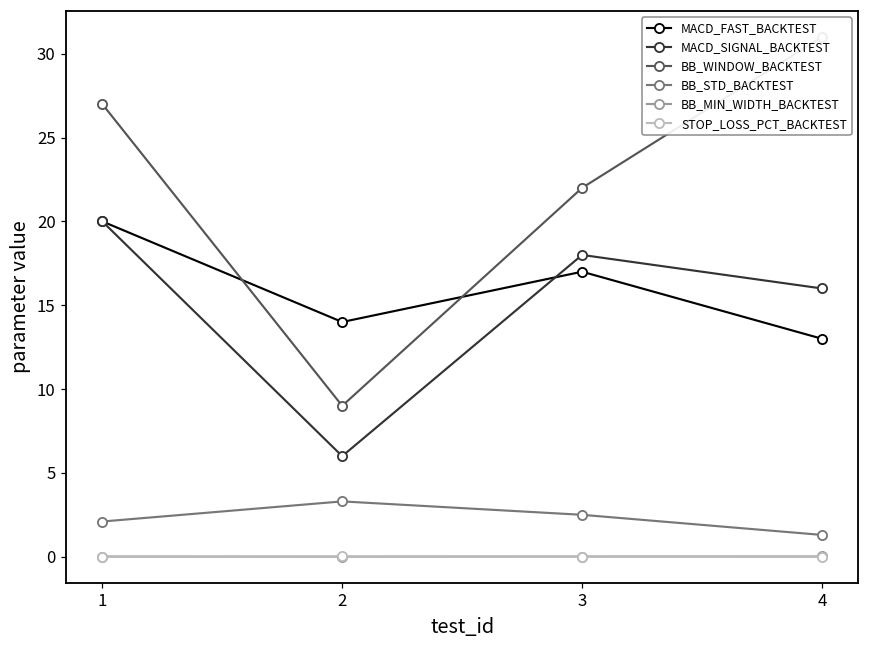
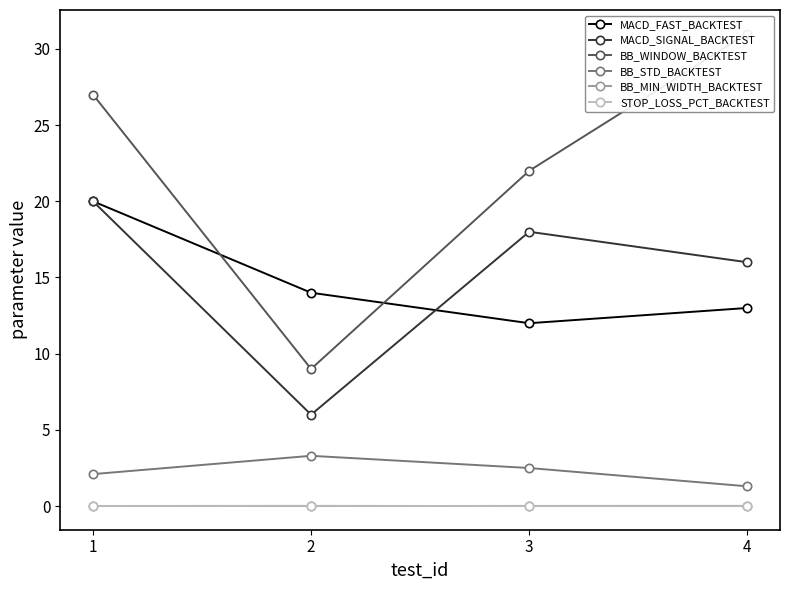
MACD_FAST_BACKTEST, 3: 17 -> 12
